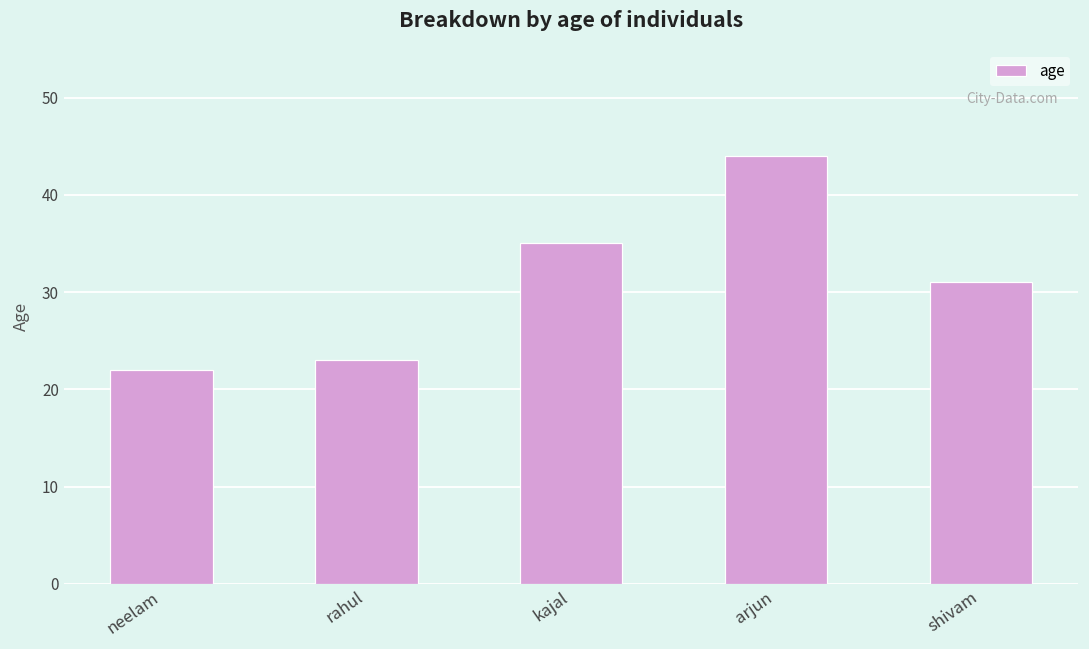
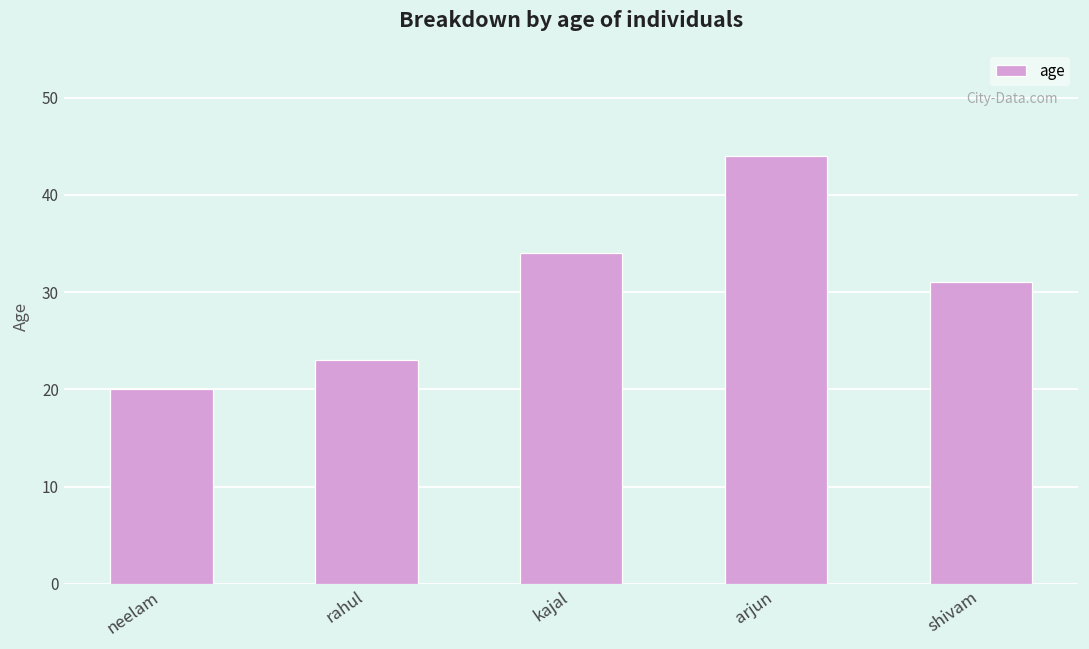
neelam: 22 -> 20
kajal: 35 -> 34
